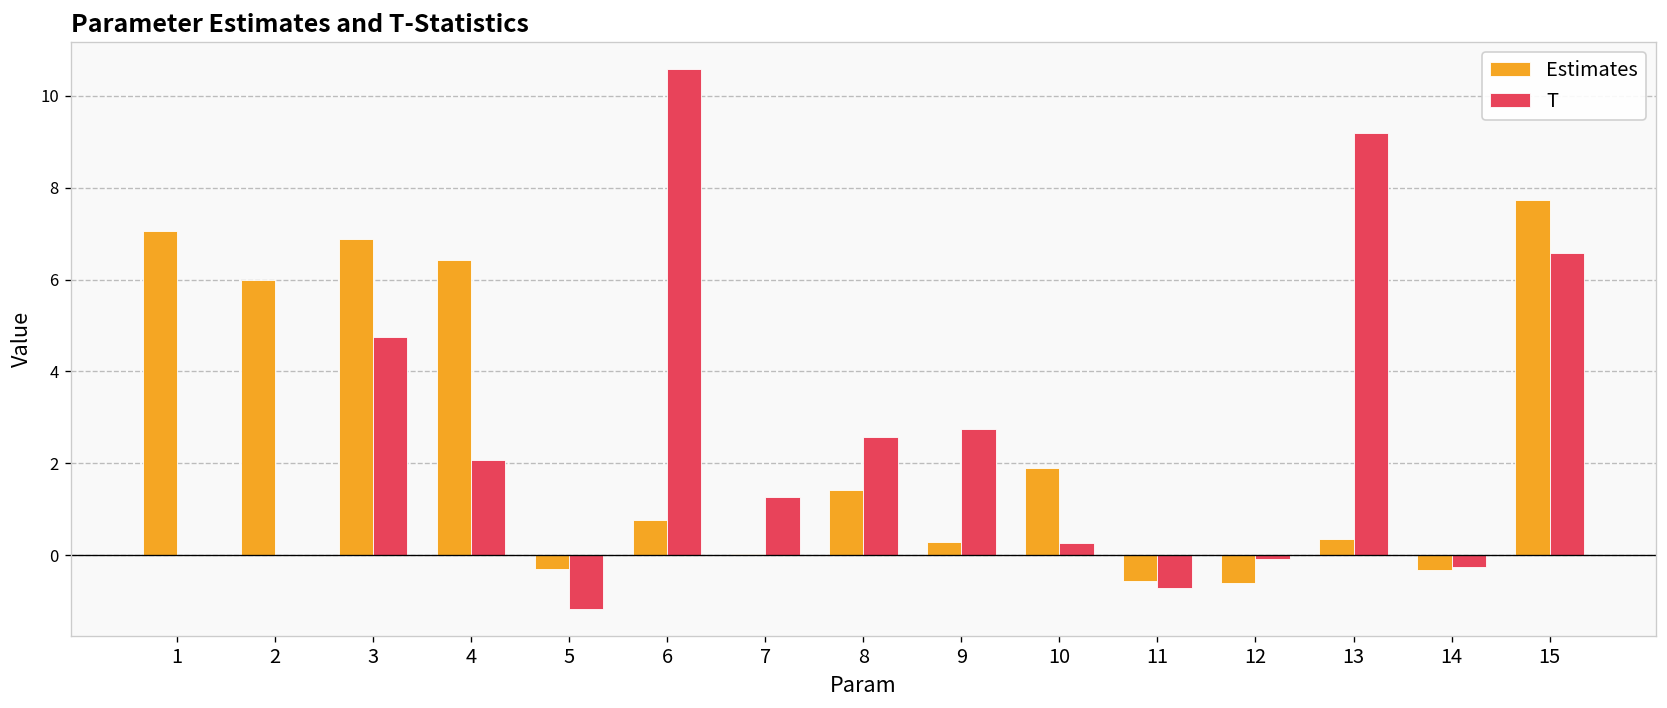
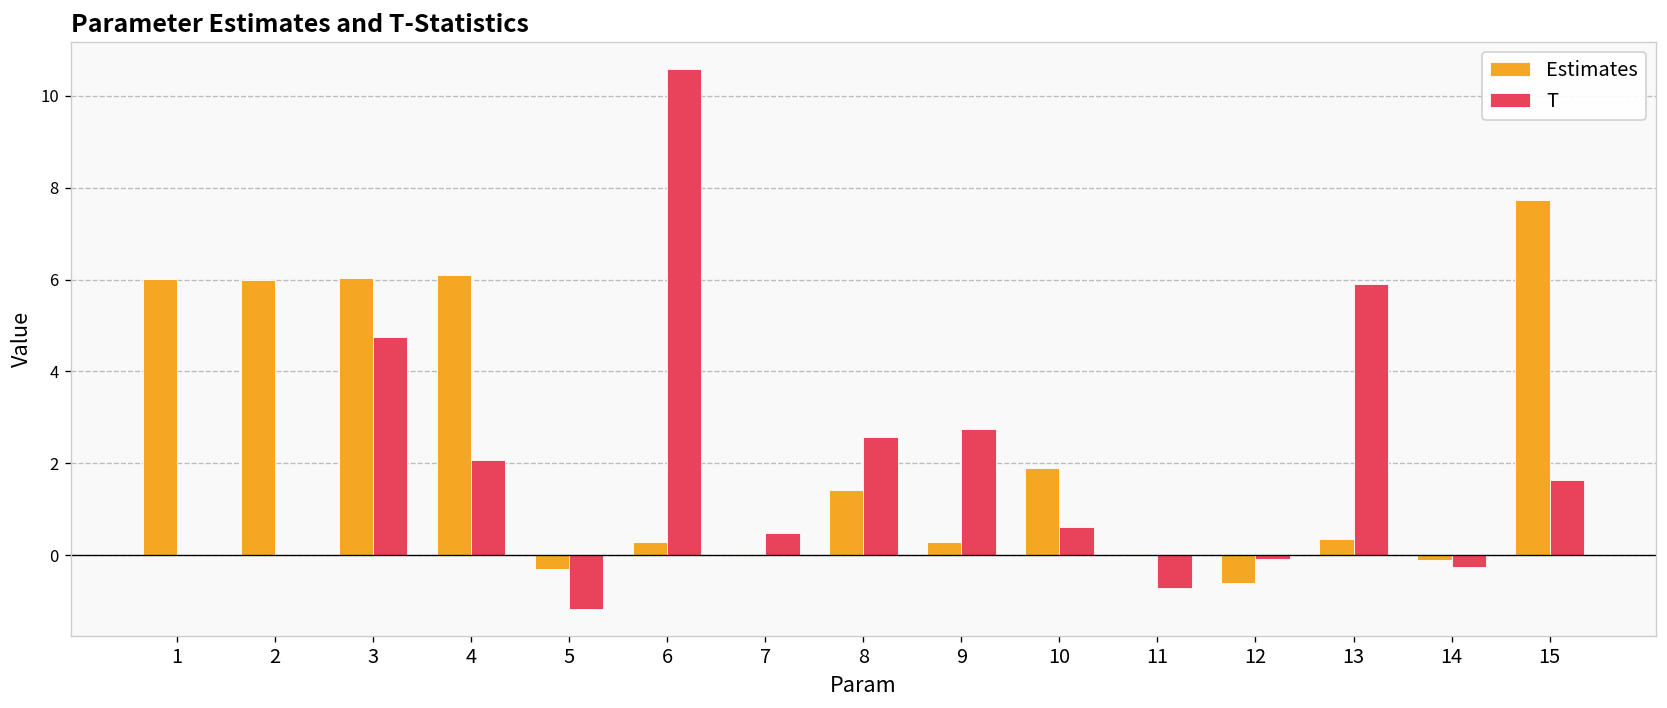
Estimates, 1: 7.1 -> 6.0
Estimates, 3: 6.9 -> 6.0
Estimates, 4: 6.4 -> 6.1
Estimates, 6: 0.8 -> 0.3
T, 7: 1.3 -> 0.5
T, 10: 0.3 -> 0.6
Estimates, 11: -0.6 -> 0.0
T, 13: 9.2 -> 5.9
Estimates, 14: -0.3 -> -0.1
T, 15: 6.6 -> 1.6
